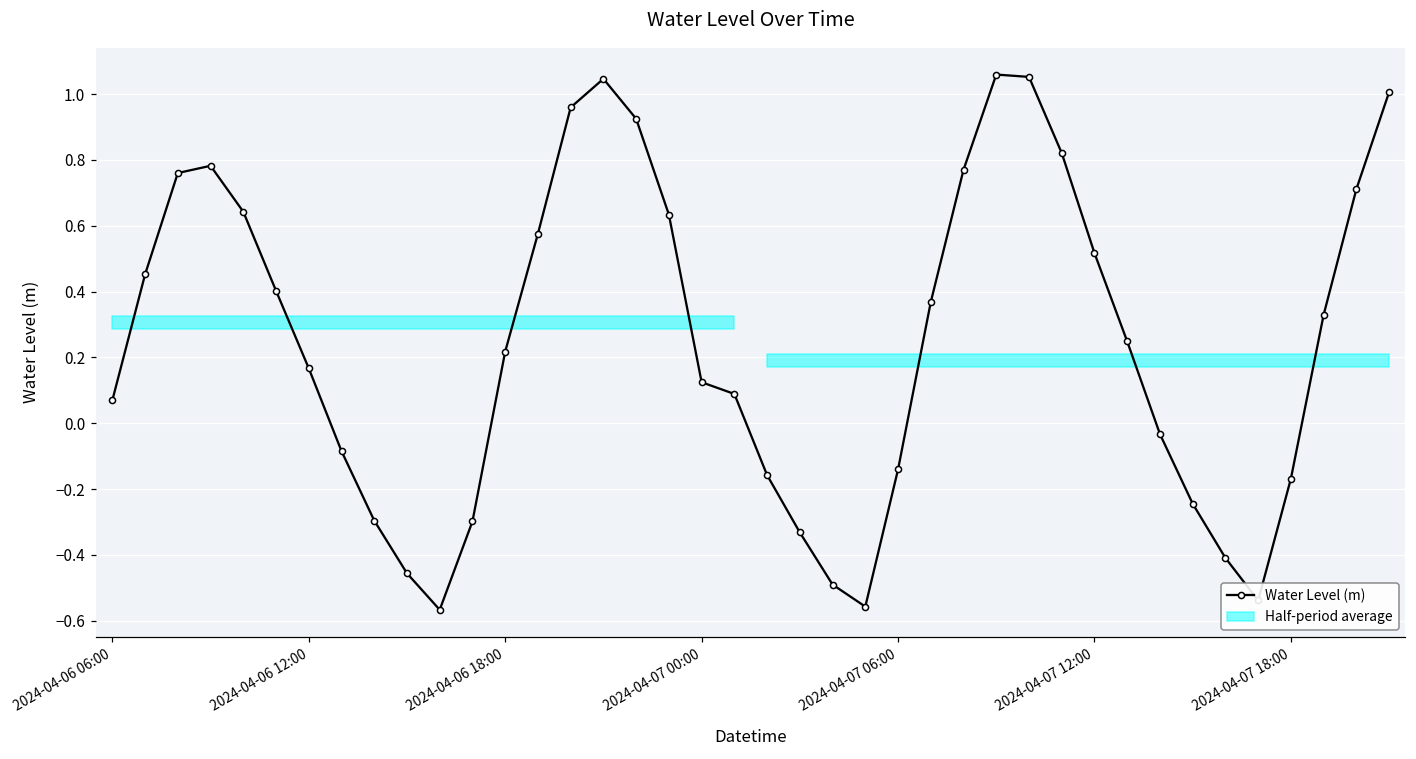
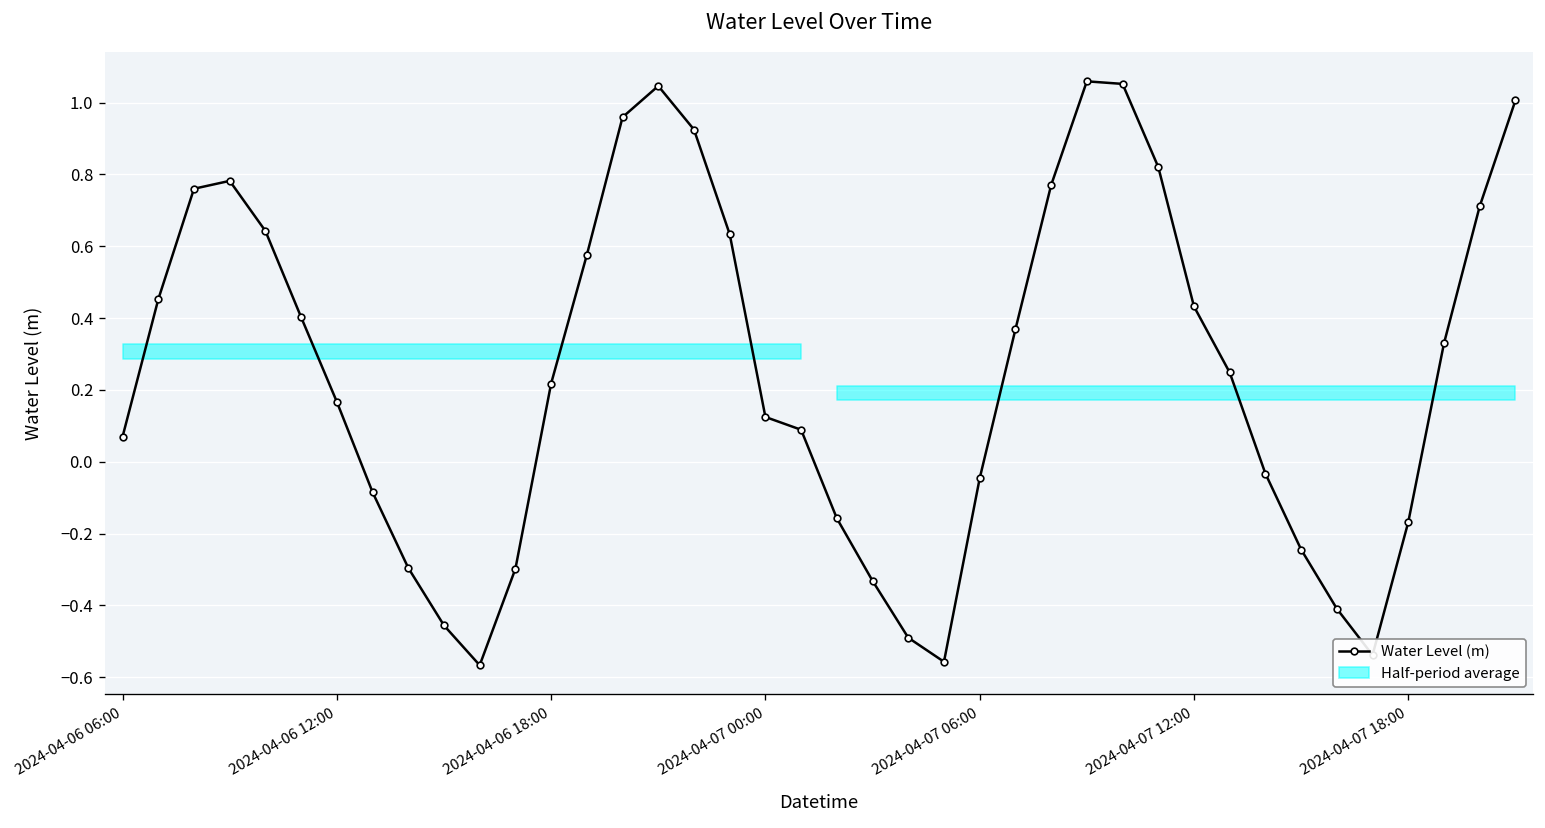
Water Level (m), 2024-04-07 06:00: -0.14 -> -0.05
Water Level (m), 2024-04-07 12:00: 0.52 -> 0.43
